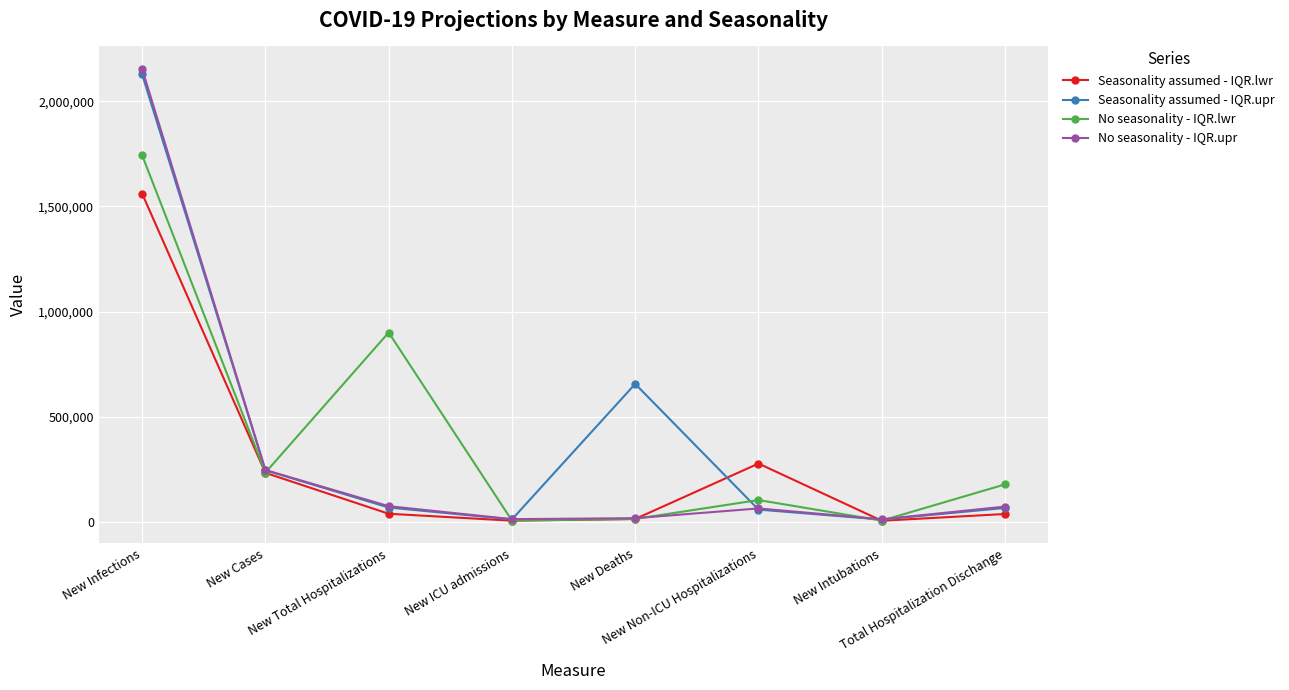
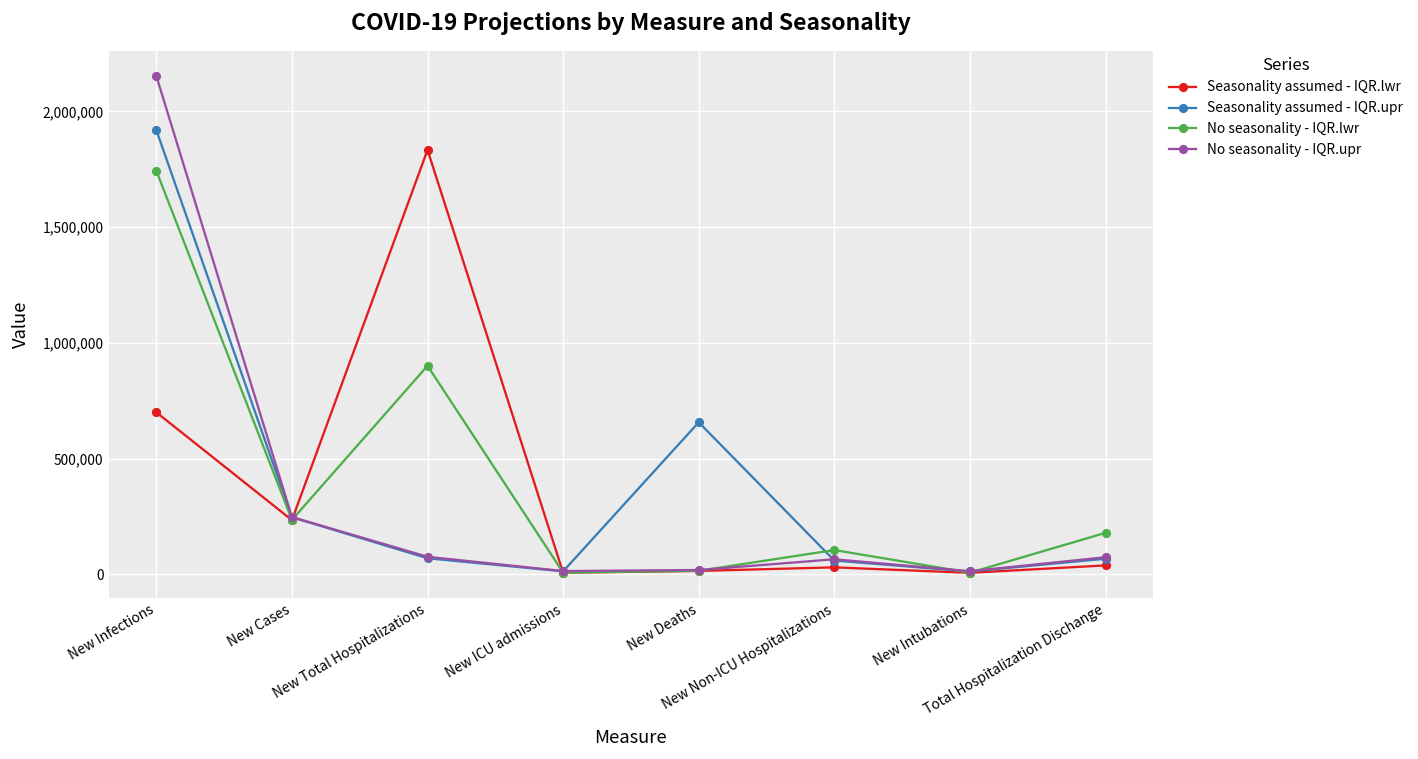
Seasonality assumed - IQR.lwr, New Infections: 1,560,000 -> 700,000
Seasonality assumed - IQR.upr, New Infections: 2,130,000 -> 1,920,000
Seasonality assumed - IQR.lwr, New Total Hospitalizations: 40,000 -> 1,830,000
Seasonality assumed - IQR.lwr, New Non-ICU Hospitalizations: 280,000 -> 30,000
